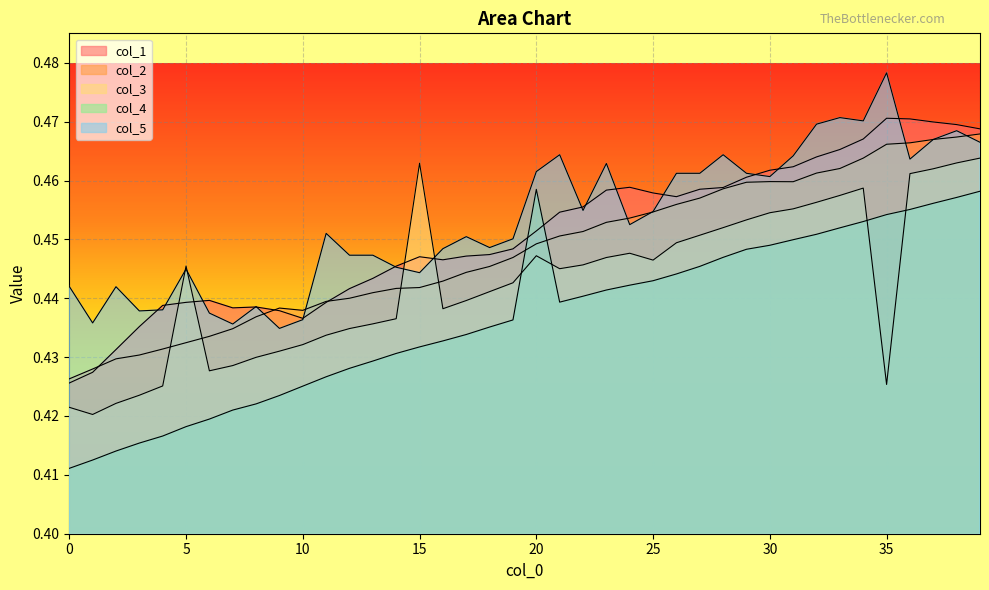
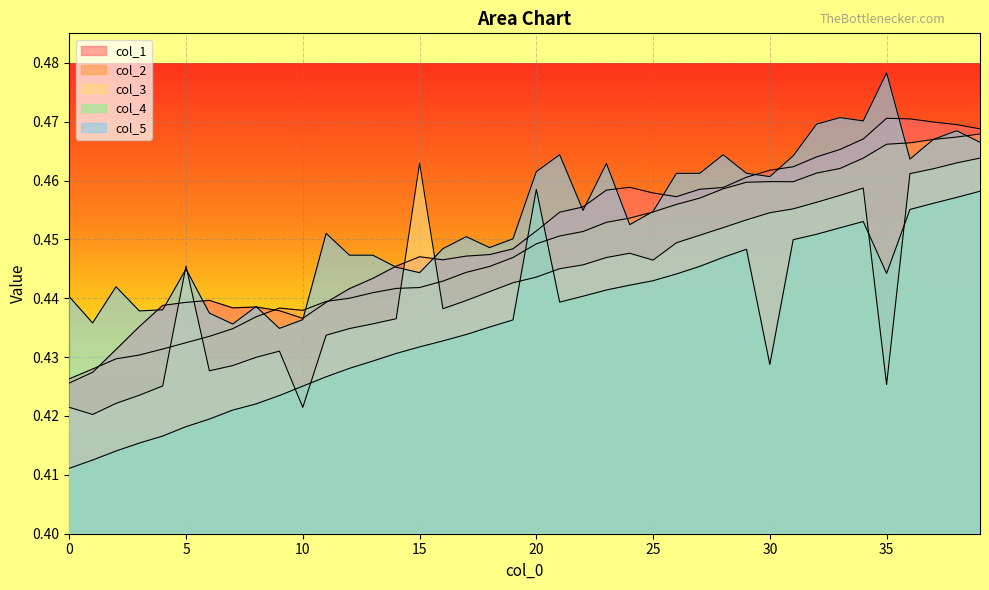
col_5, 0: 0.442 -> 0.440
col_3, 10: 0.432 -> 0.421
col_3, 20: 0.447 -> 0.444
col_4, 30: 0.449 -> 0.429
col_4, 35: 0.454 -> 0.444
